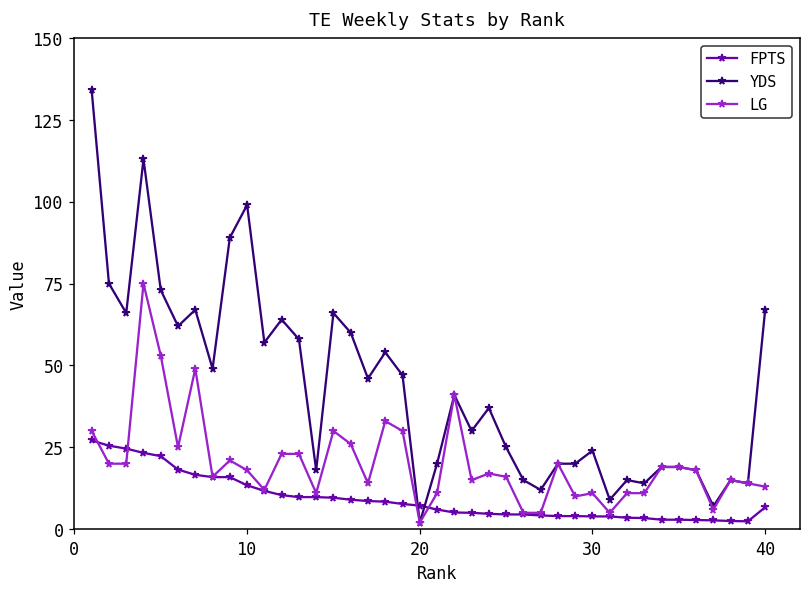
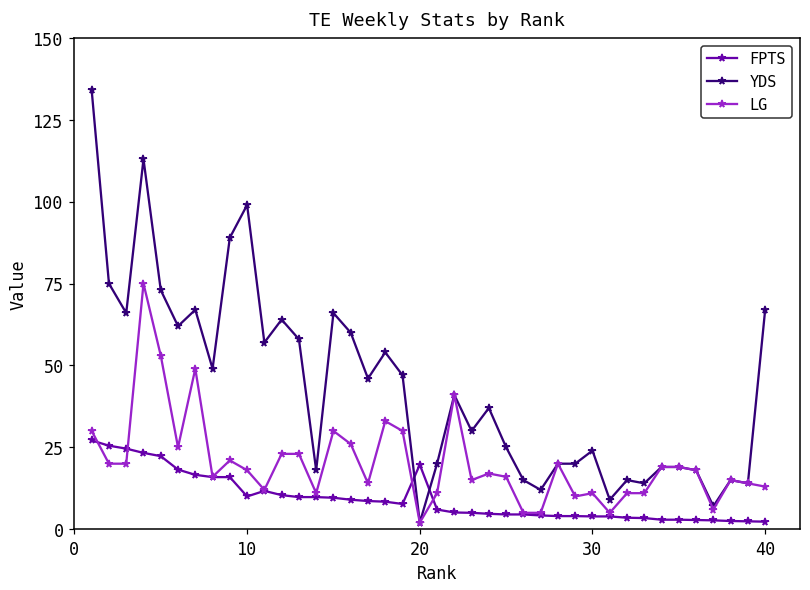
FPTS, 10: 13 -> 10
FPTS, 20: 7 -> 20
FPTS, 40: 7 -> 2
